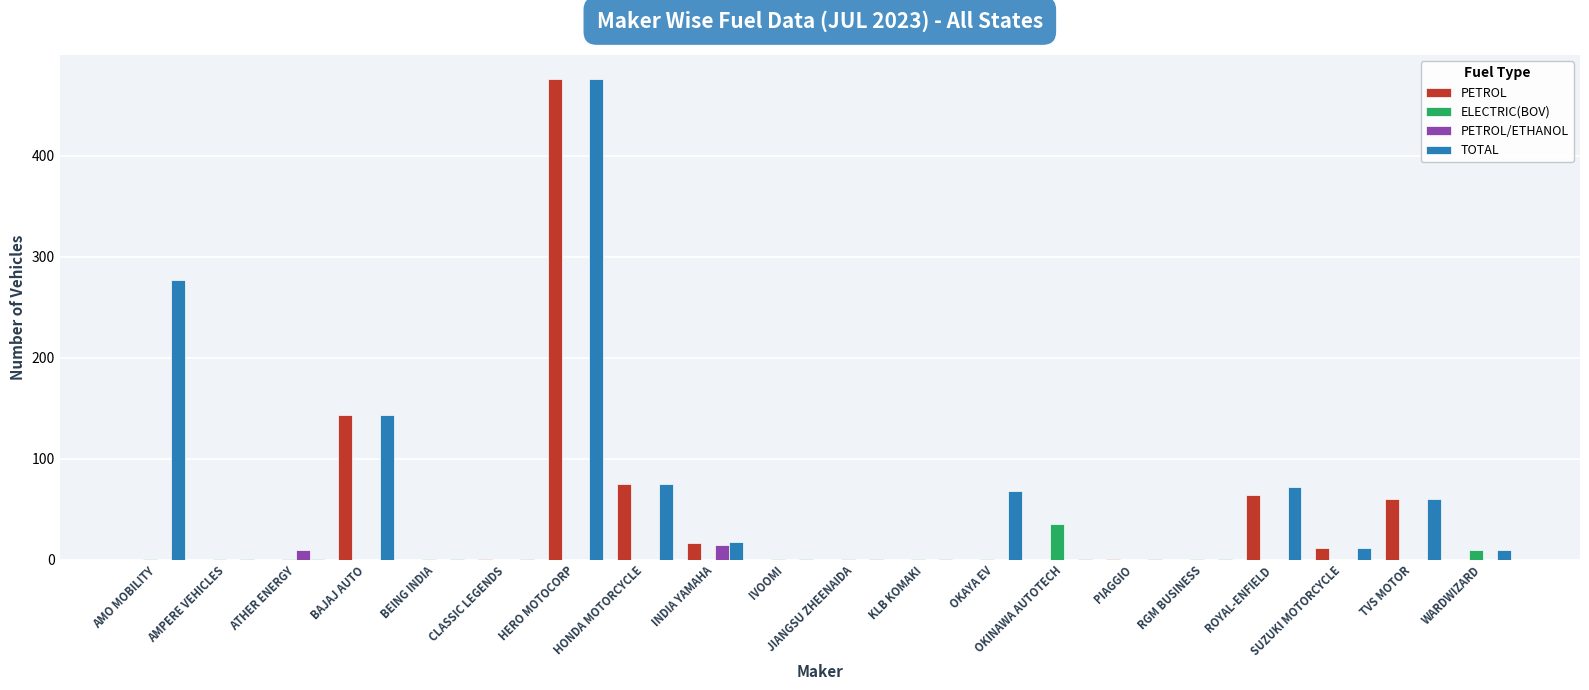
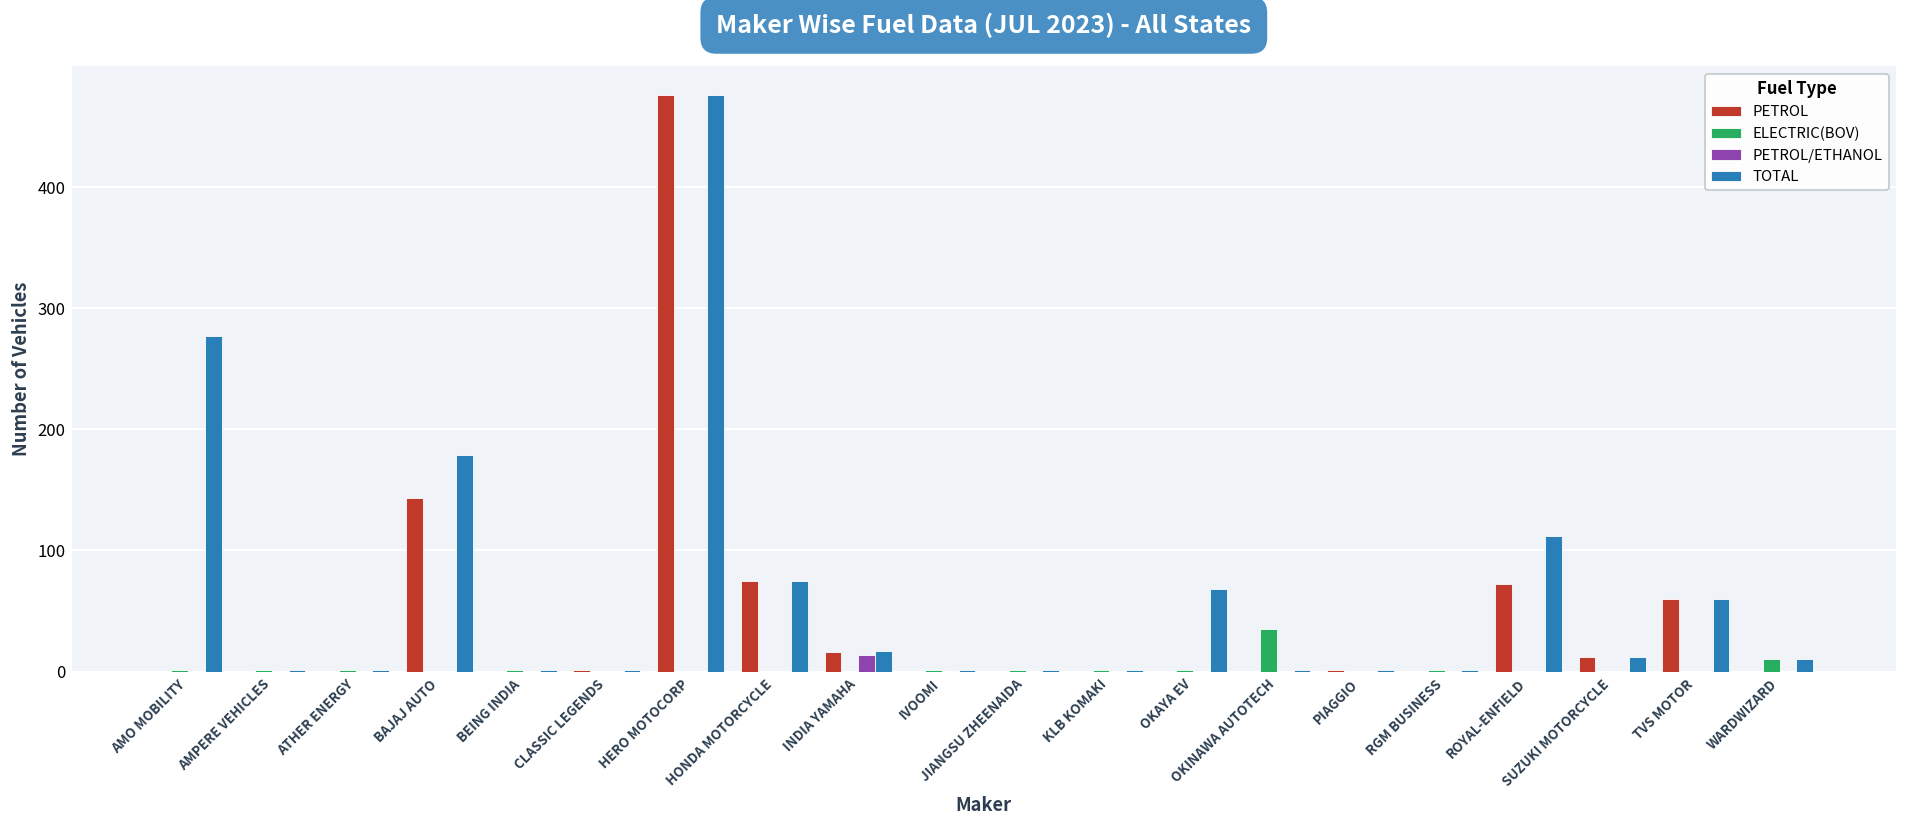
PETROL/ETHANOL, ATHER ENERGY: 10 -> 0
TOTAL, BAJAJ AUTO: 143 -> 179
PETROL, ROYAL-ENFIELD: 64 -> 72
TOTAL, ROYAL-ENFIELD: 72 -> 112
